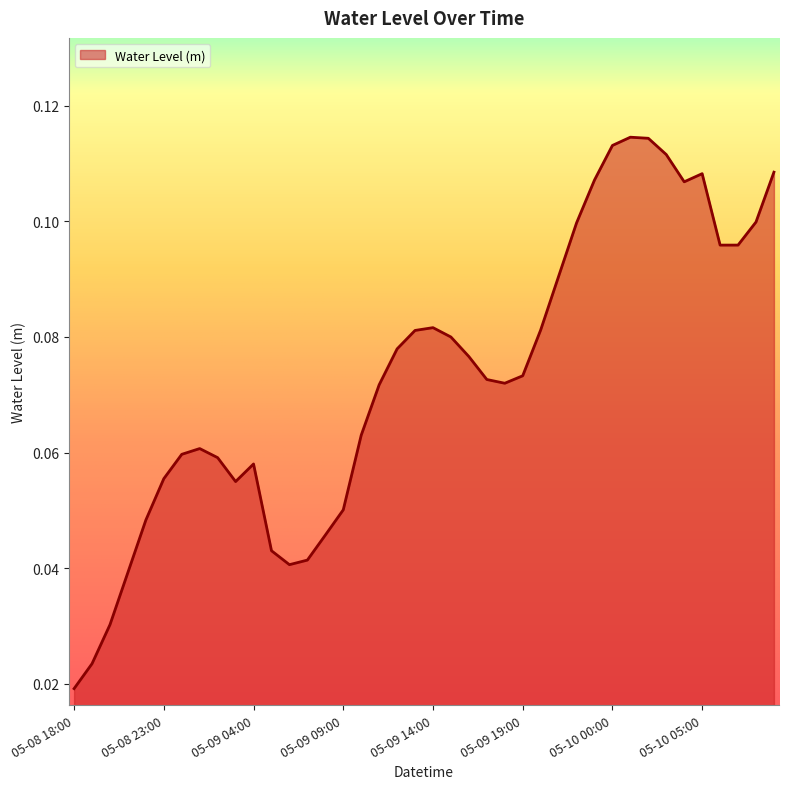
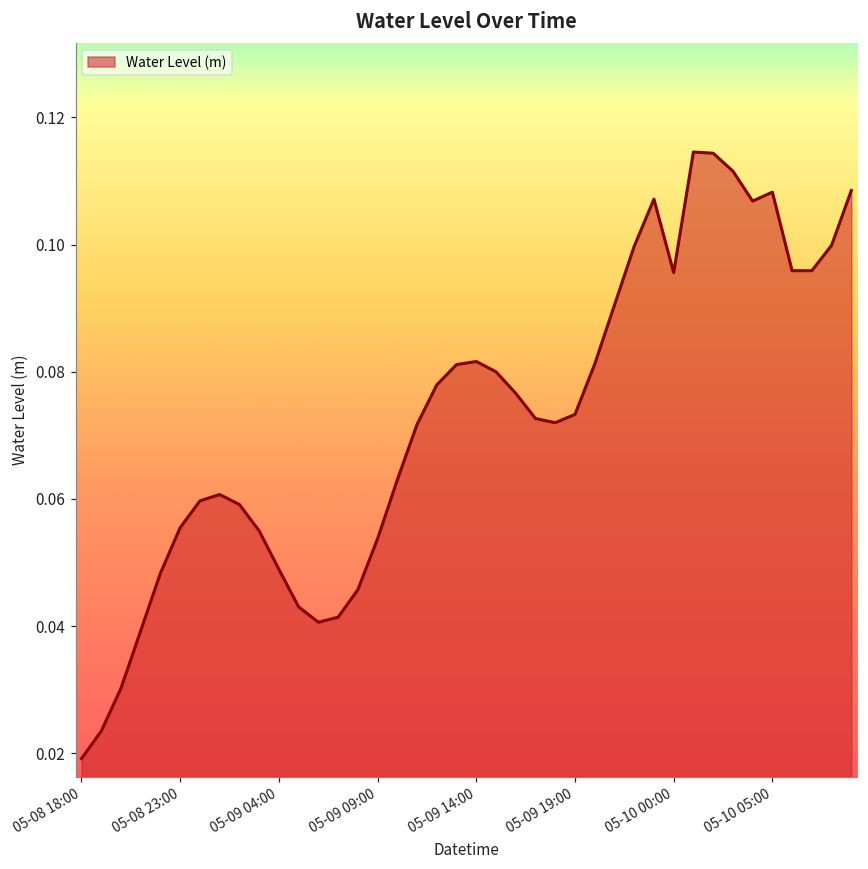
05-09 04:00: 0.058 -> 0.049
05-09 09:00: 0.050 -> 0.054
05-10 00:00: 0.113 -> 0.096
